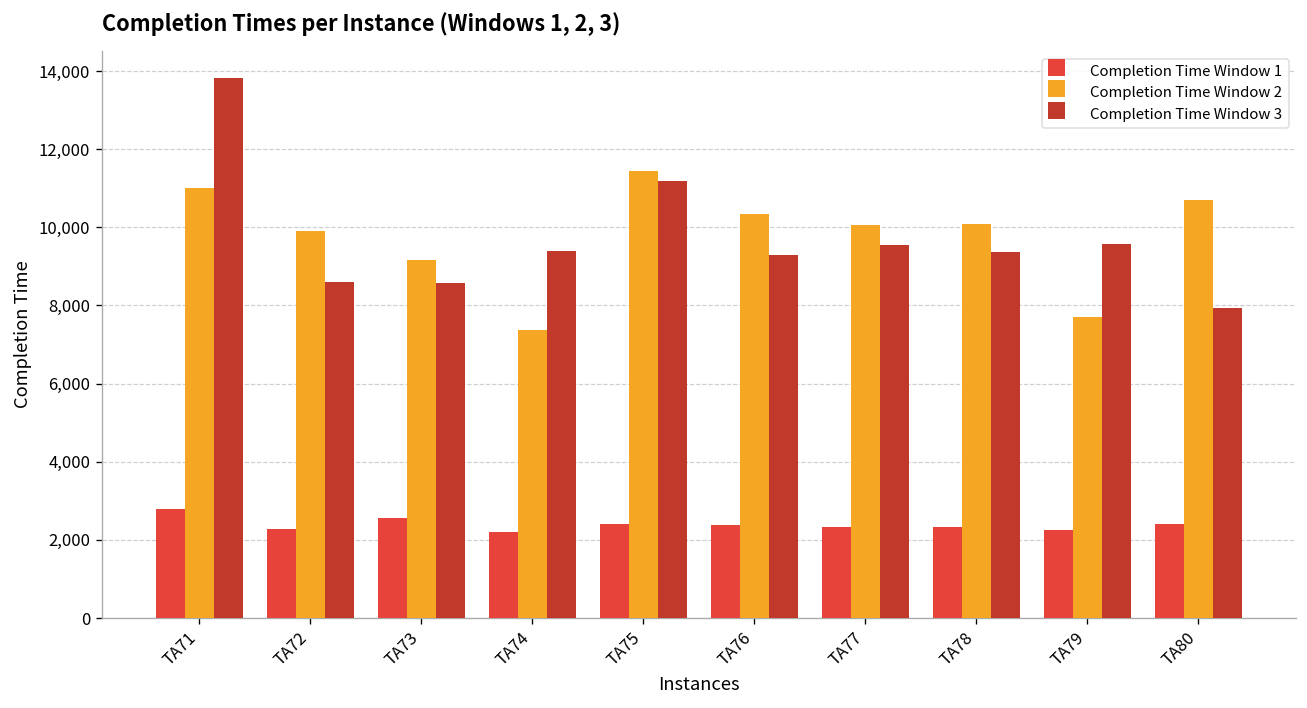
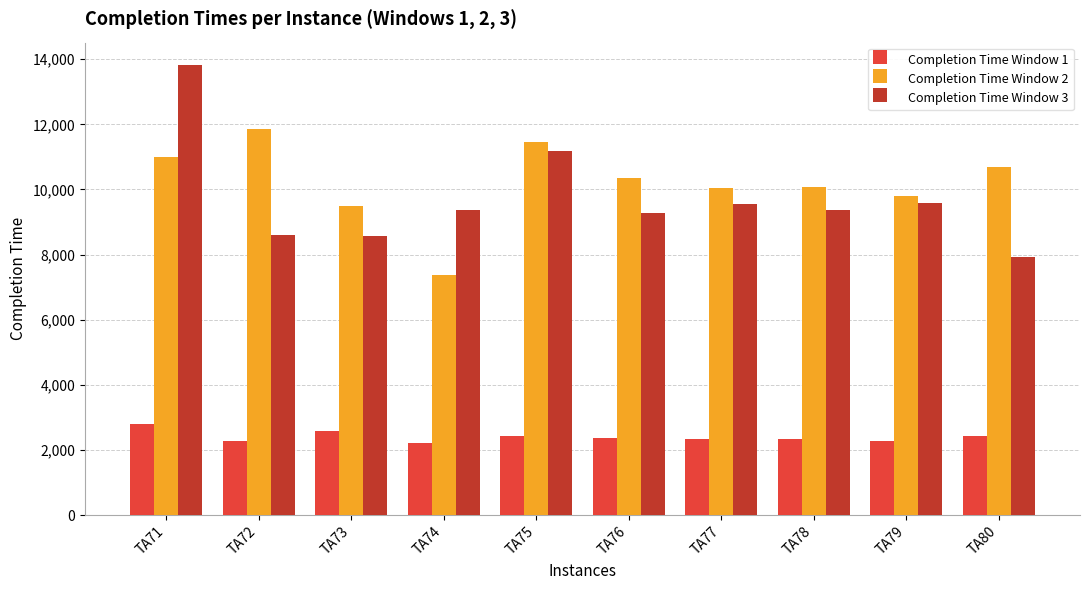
Completion Time Window 2, TA72: 9,900 -> 11,900
Completion Time Window 2, TA73: 9,200 -> 9,500
Completion Time Window 2, TA79: 7,700 -> 9,800
